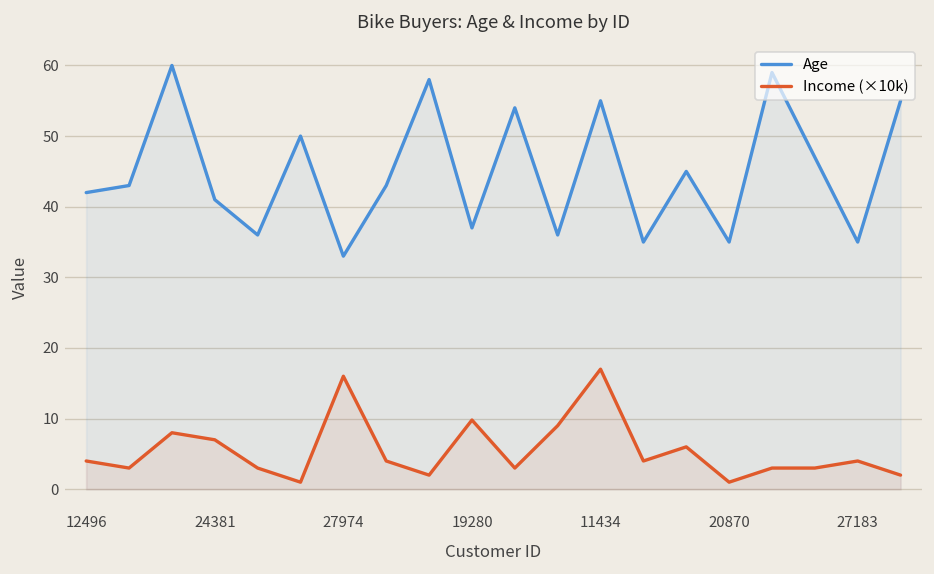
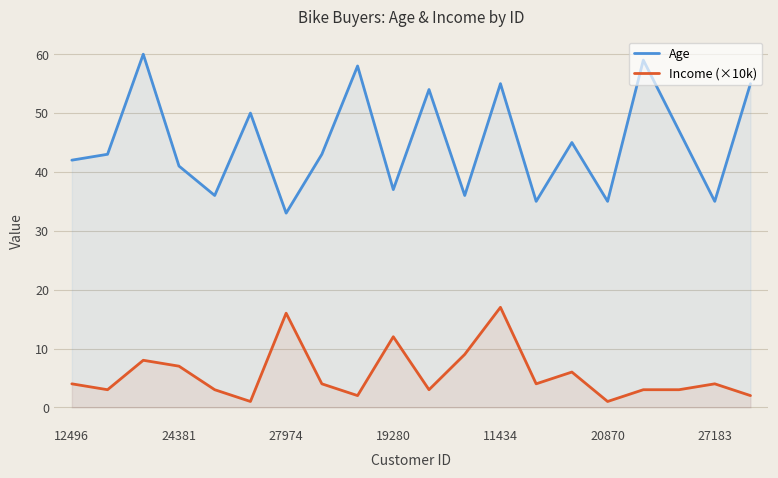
Income (×10k), 19280: 10 -> 12
